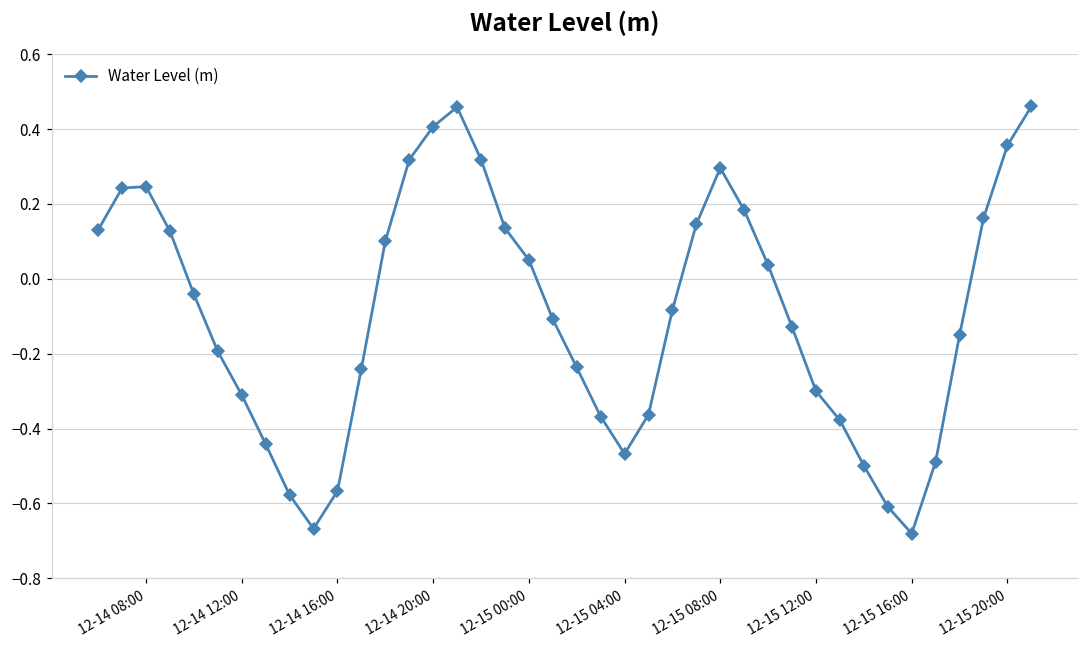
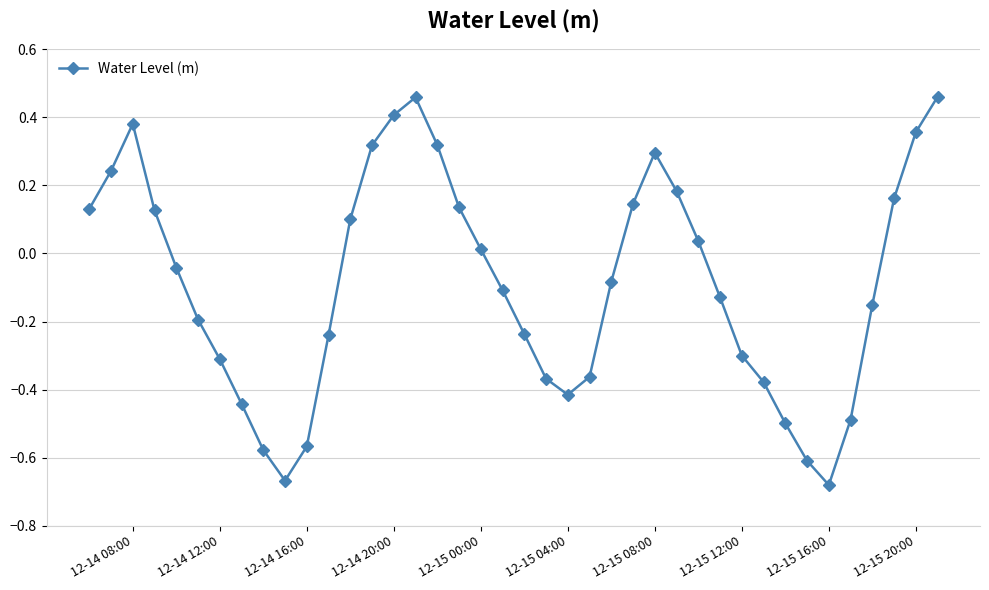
12-14 08:00: 0.25 -> 0.38
12-15 00:00: 0.05 -> 0.01
12-15 04:00: -0.47 -> -0.41
